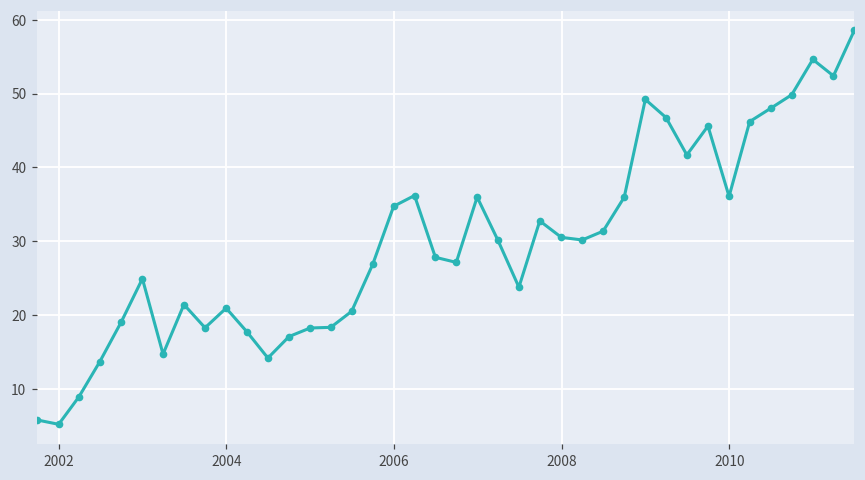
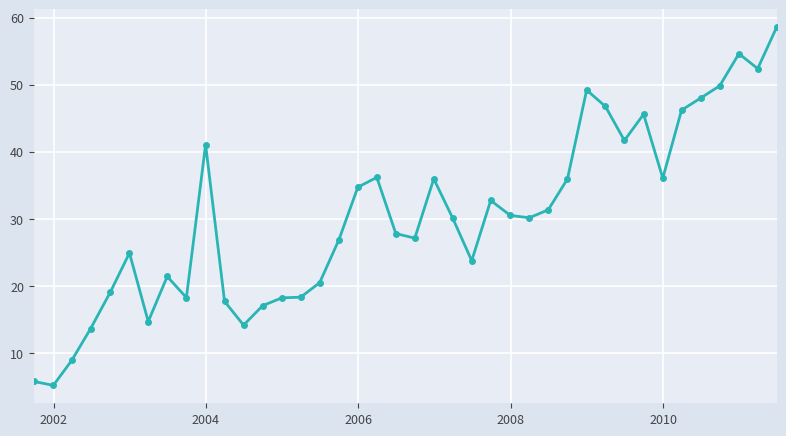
2004: 21 -> 41
